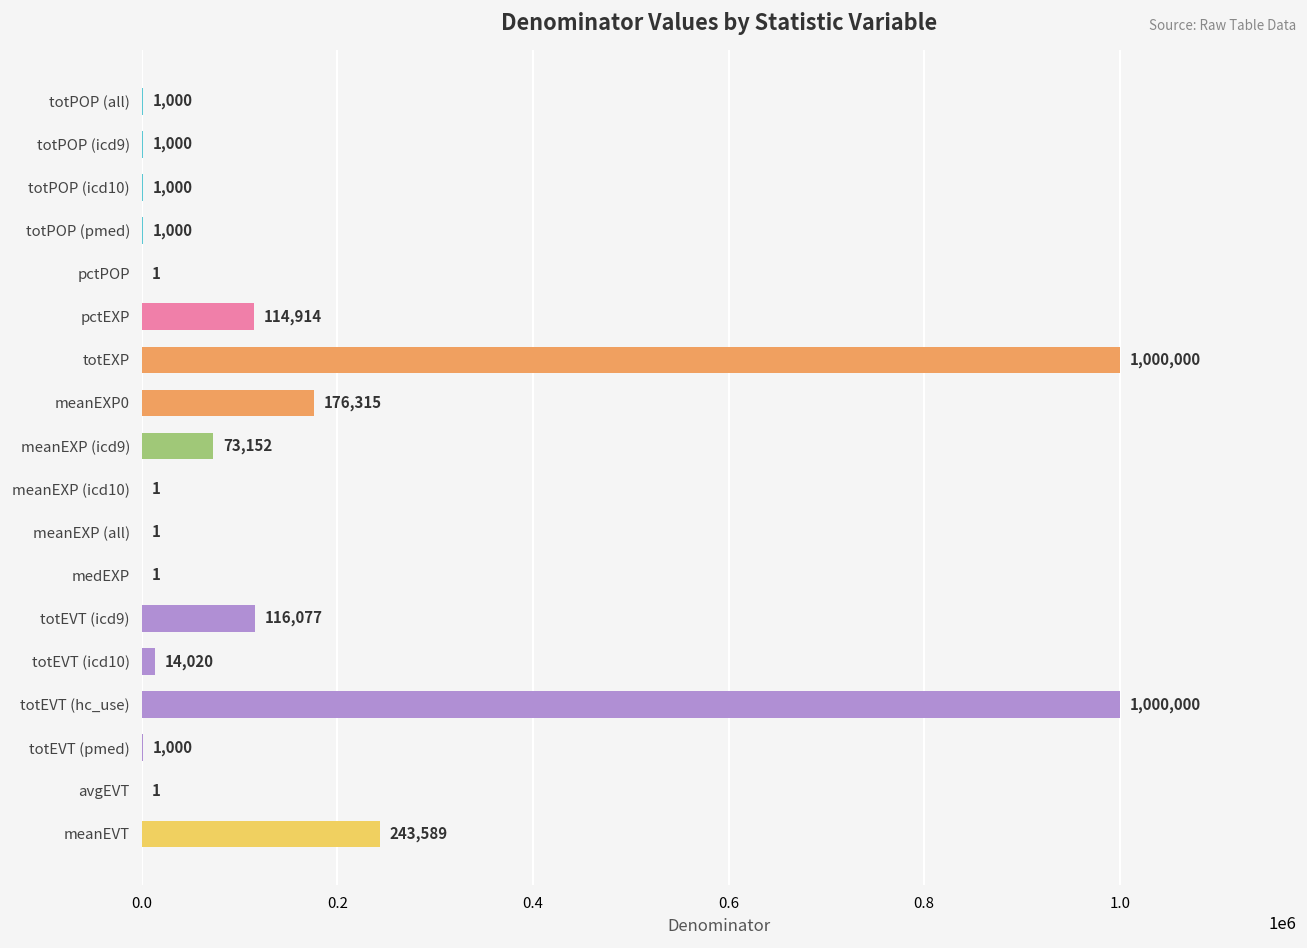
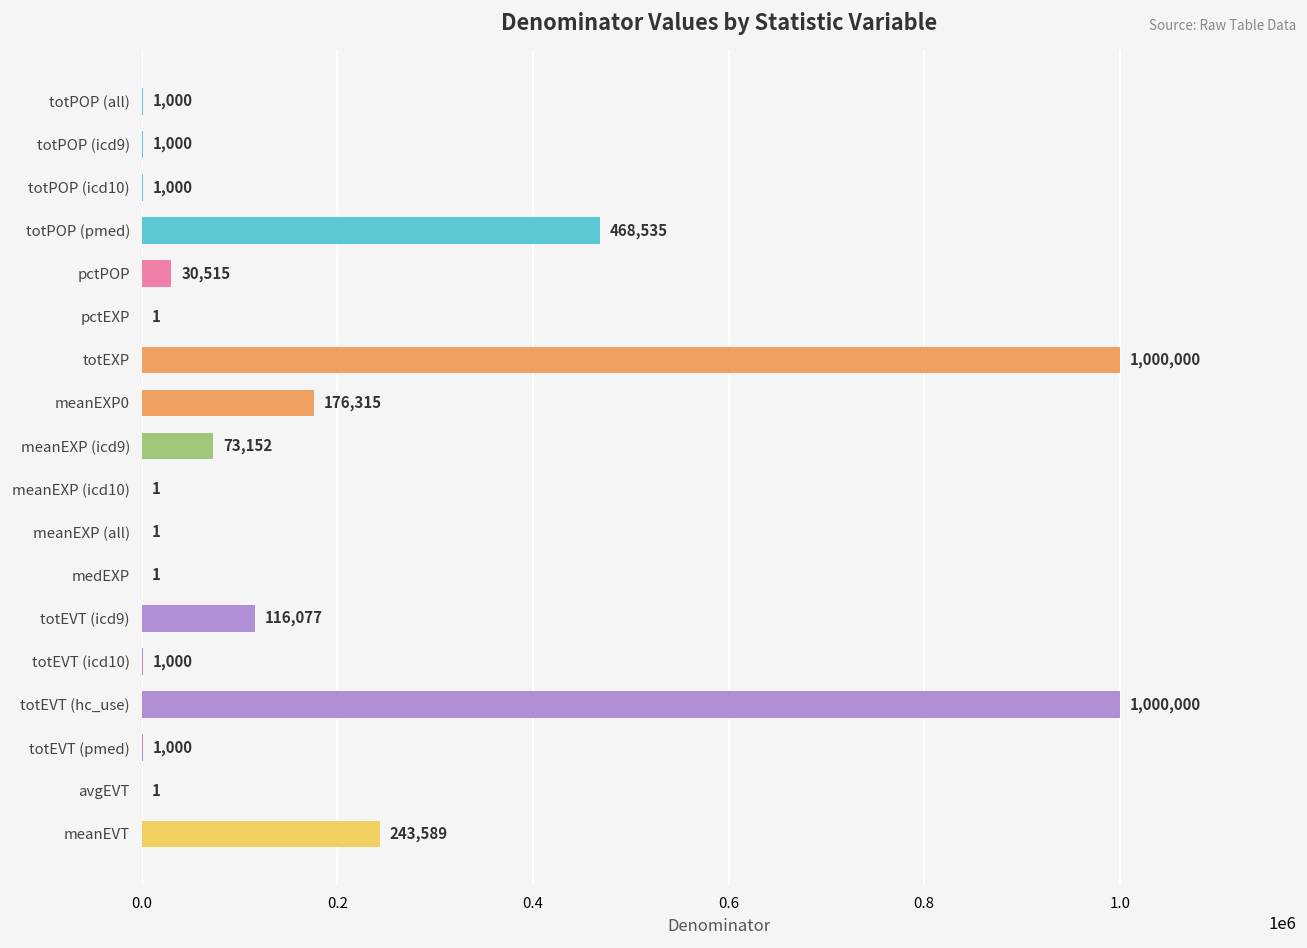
totPOP (pmed): 1,000 -> 468,535
pctPOP: 1 -> 30,515
pctEXP: 114,914 -> 1
totEVT (icd10): 14,020 -> 1,000
